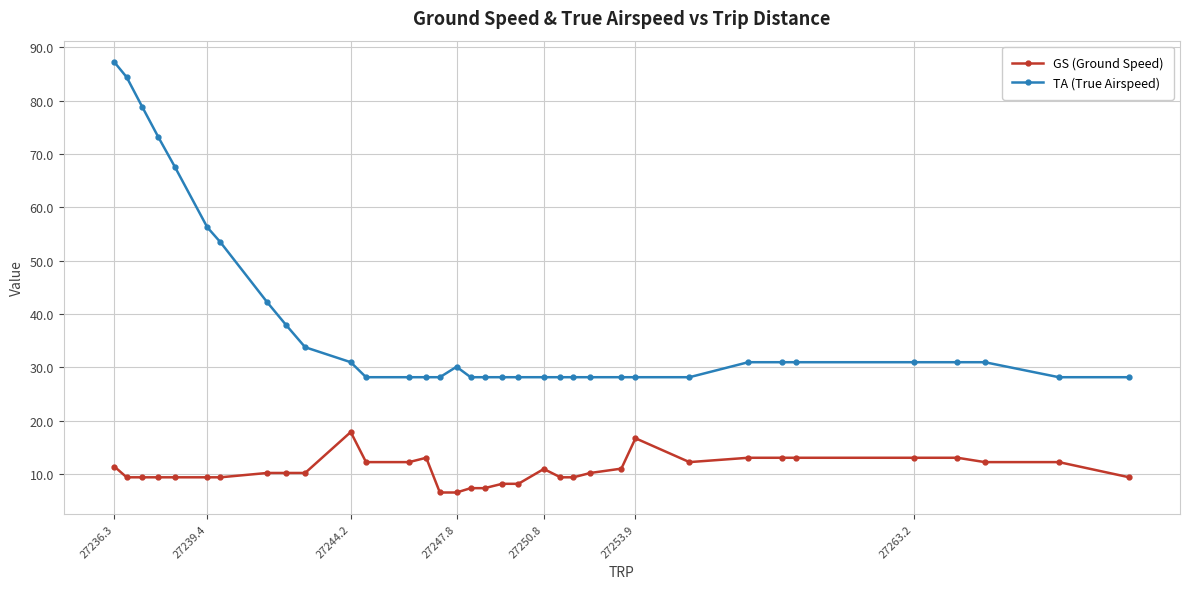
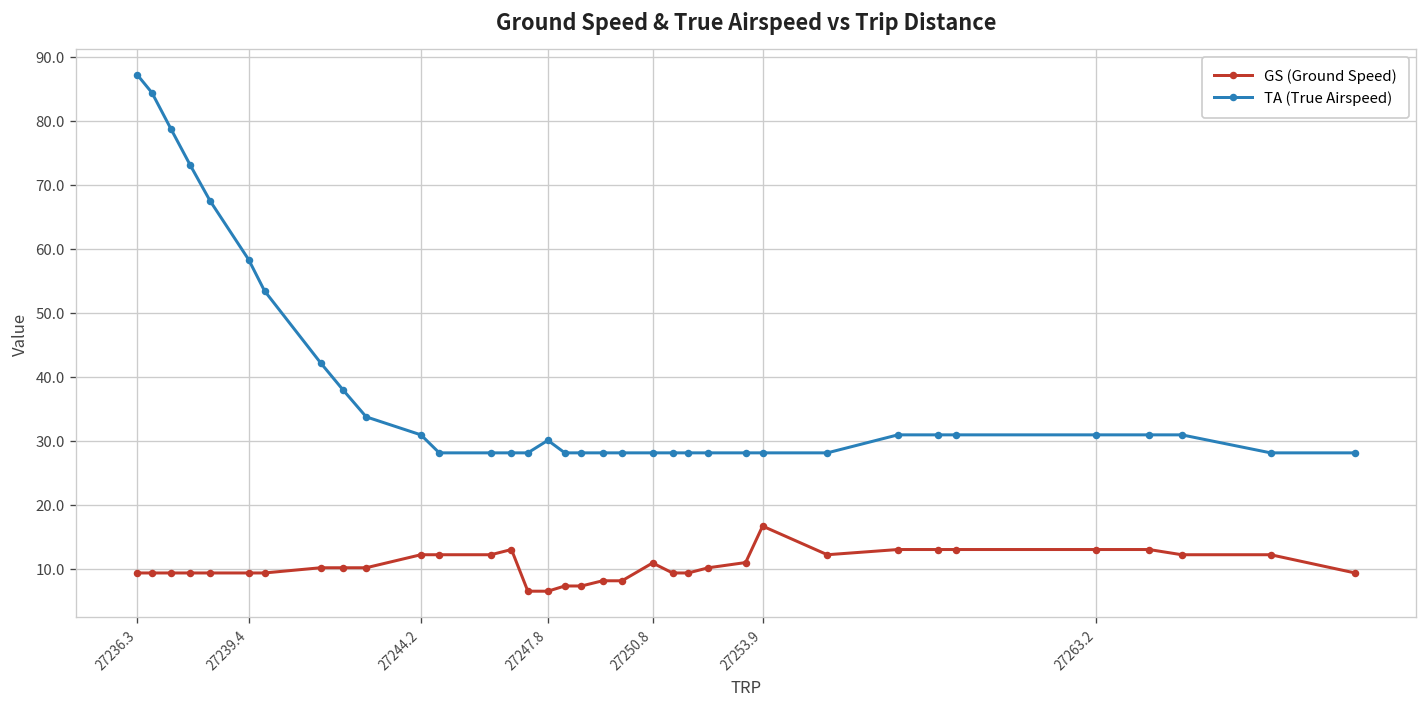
GS (Ground Speed), 27236.3: 11 -> 9
TA (True Airspeed), 27239.4: 56 -> 58
GS (Ground Speed), 27244.2: 18 -> 12
